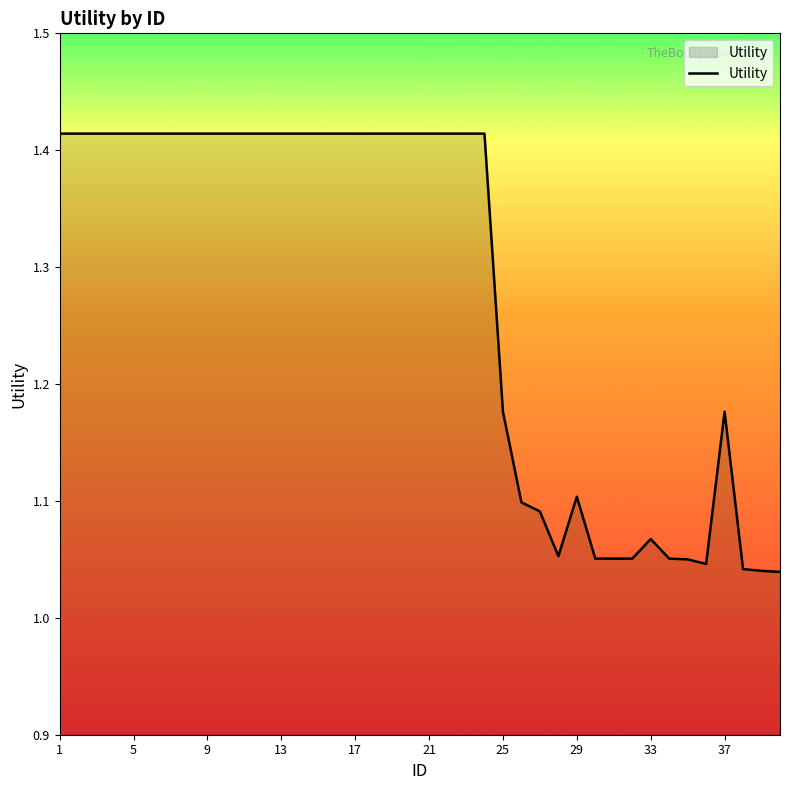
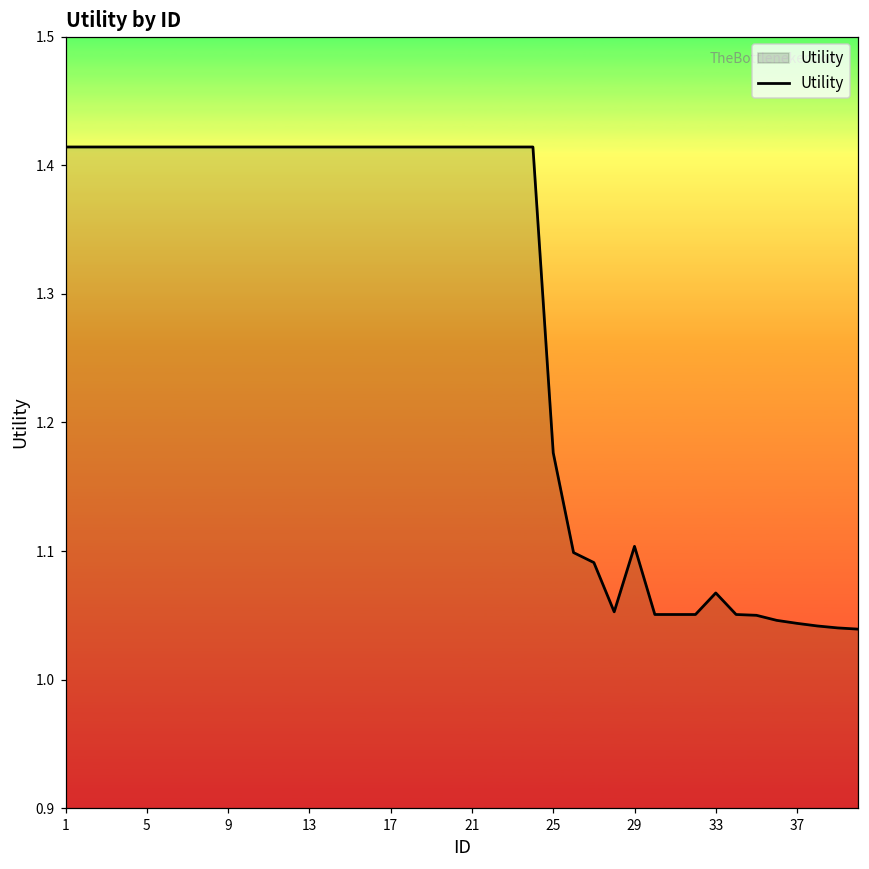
37: 1.176 -> 1.044
